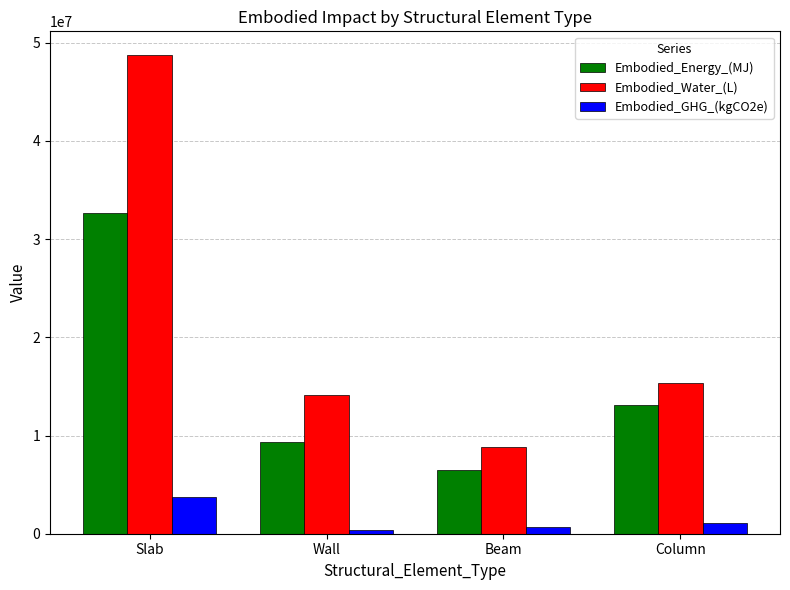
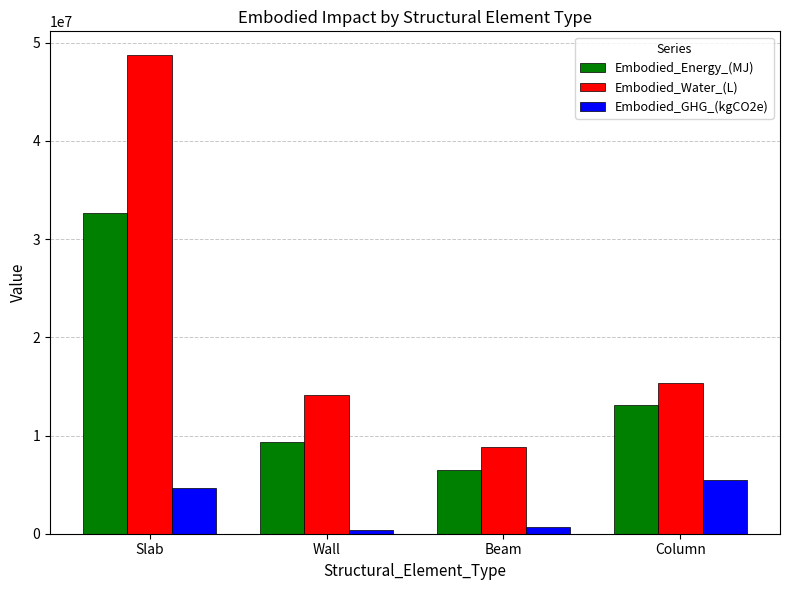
Embodied_GHG_(kgCO2e), Slab: 4000000 -> 5000000
Embodied_GHG_(kgCO2e), Column: 1000000 -> 5000000
